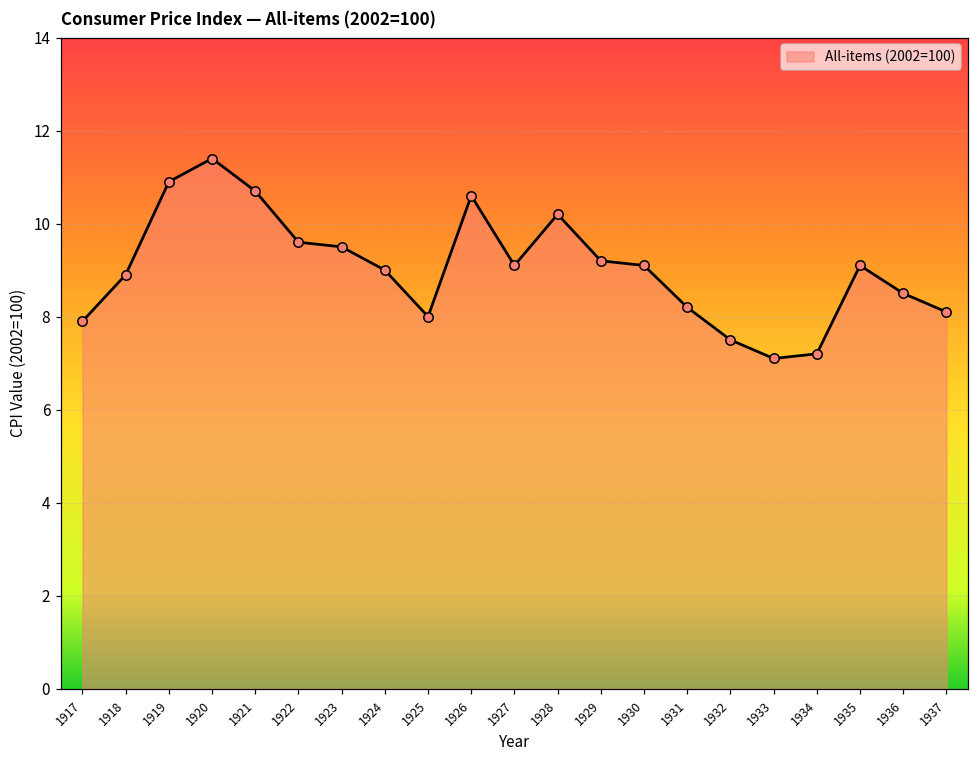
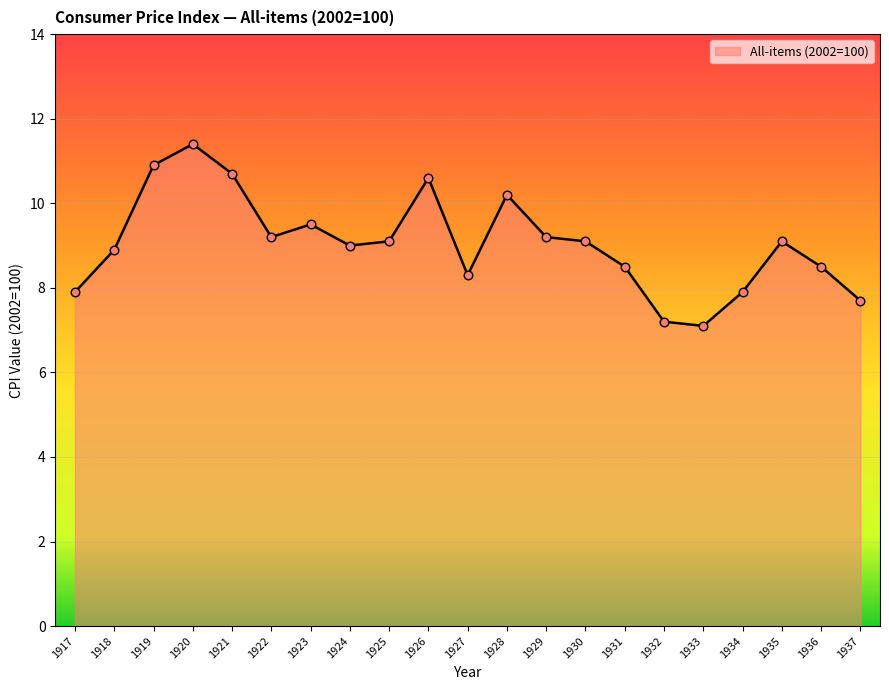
1922: 9.6 -> 9.2
1925: 8.0 -> 9.1
1927: 9.1 -> 8.3
1931: 8.2 -> 8.5
1932: 7.5 -> 7.2
1934: 7.2 -> 7.9
1937: 8.1 -> 7.7
